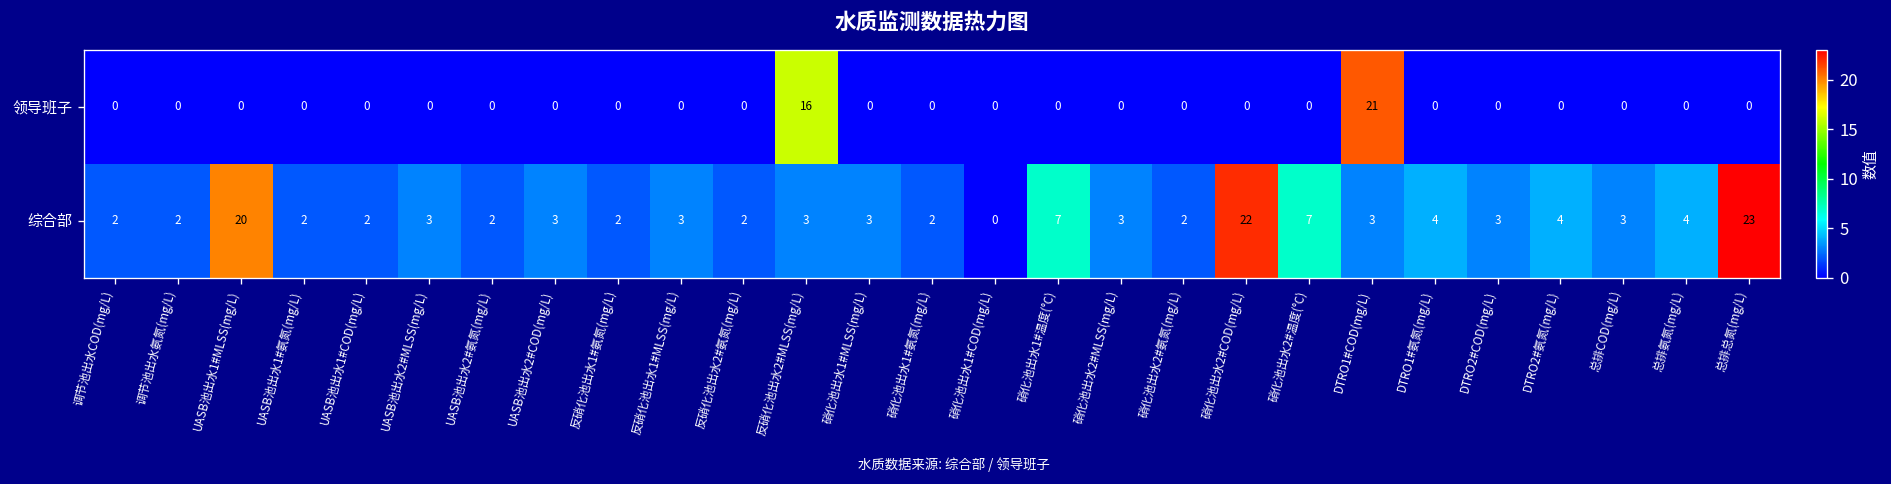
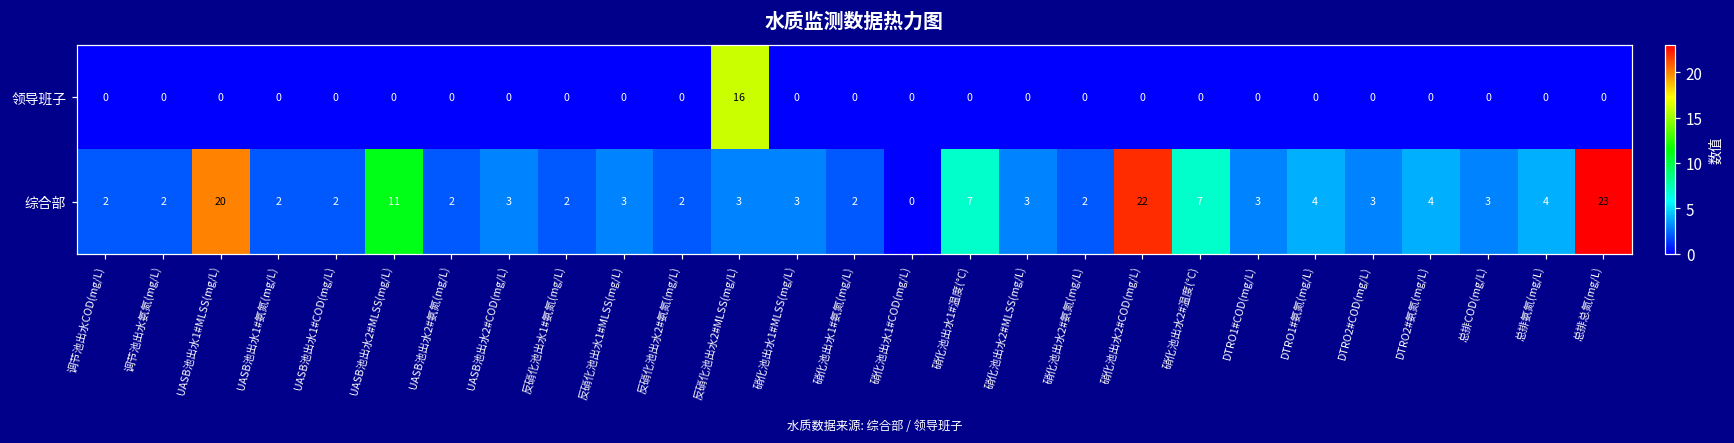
领导班子, DTRO1#COD(mg/L): 21 -> 0
综合部, UASB池出水2#MLSS(mg/L): 3 -> 11
